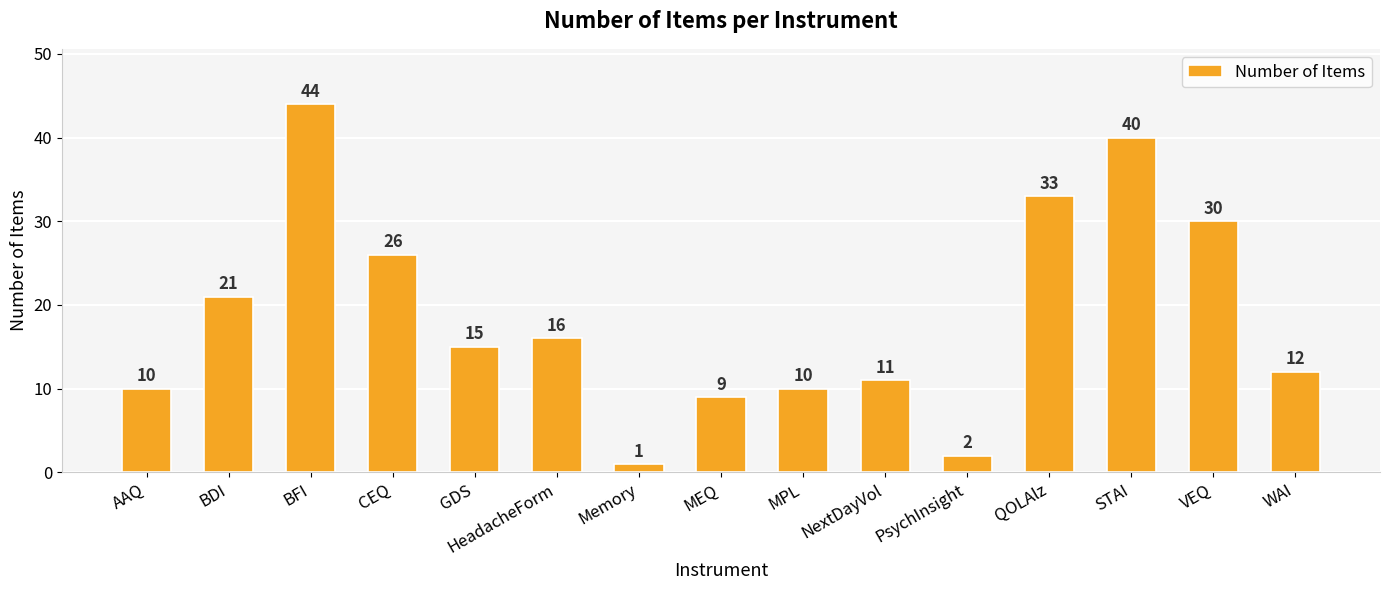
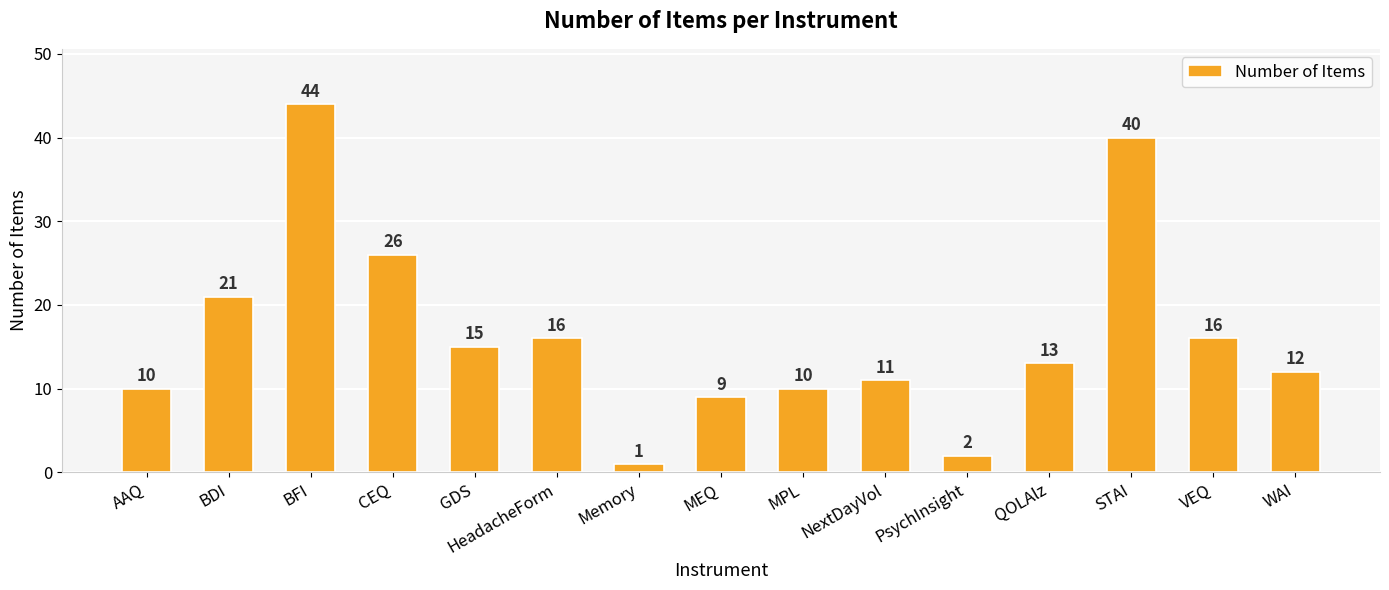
QOLAlz: 33 -> 13
VEQ: 30 -> 16
